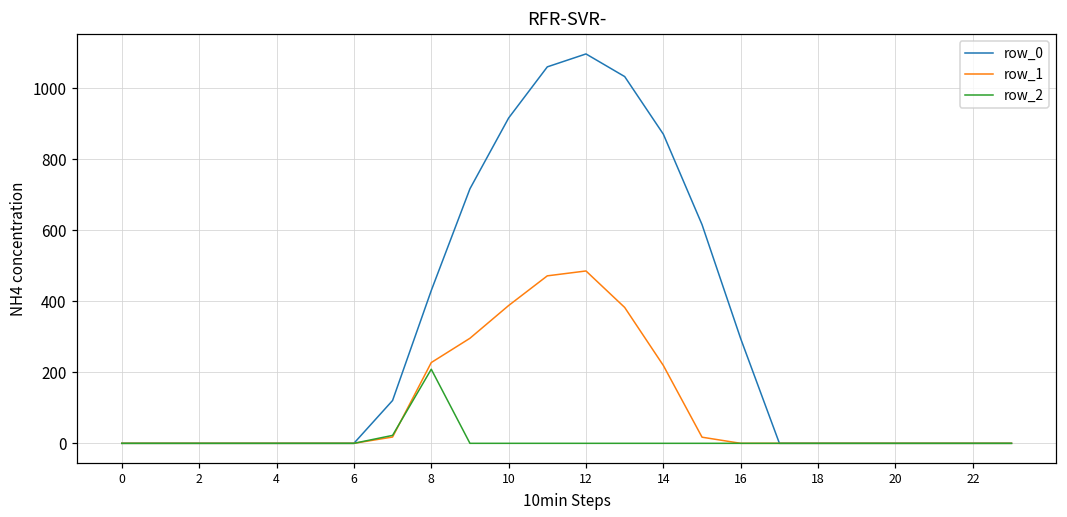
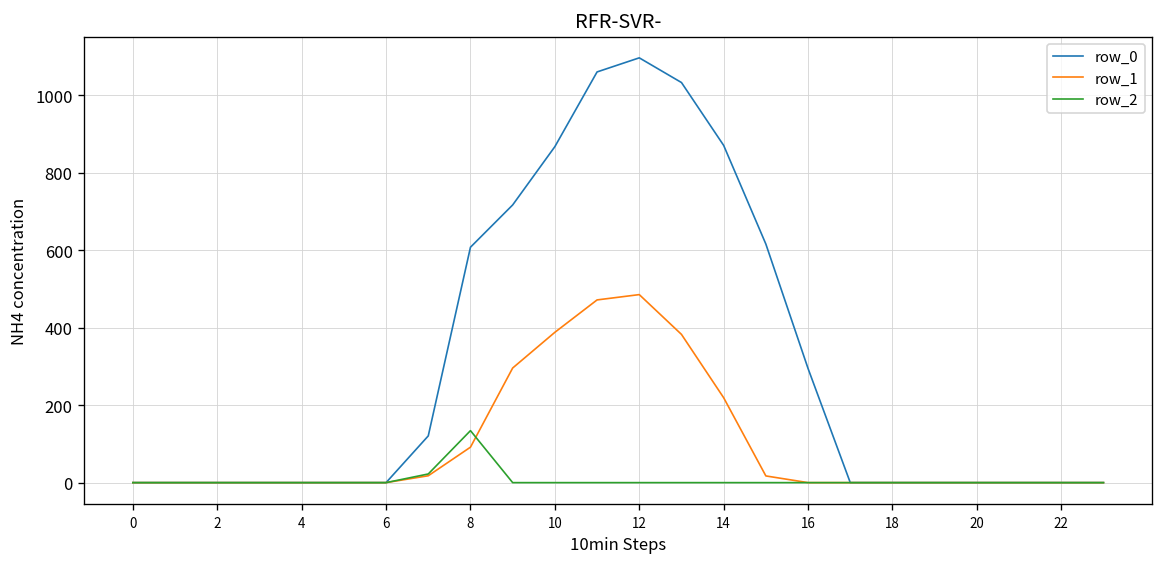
row_0, 8: 430 -> 610
row_1, 8: 230 -> 90
row_2, 8: 210 -> 130
row_0, 10: 920 -> 870
